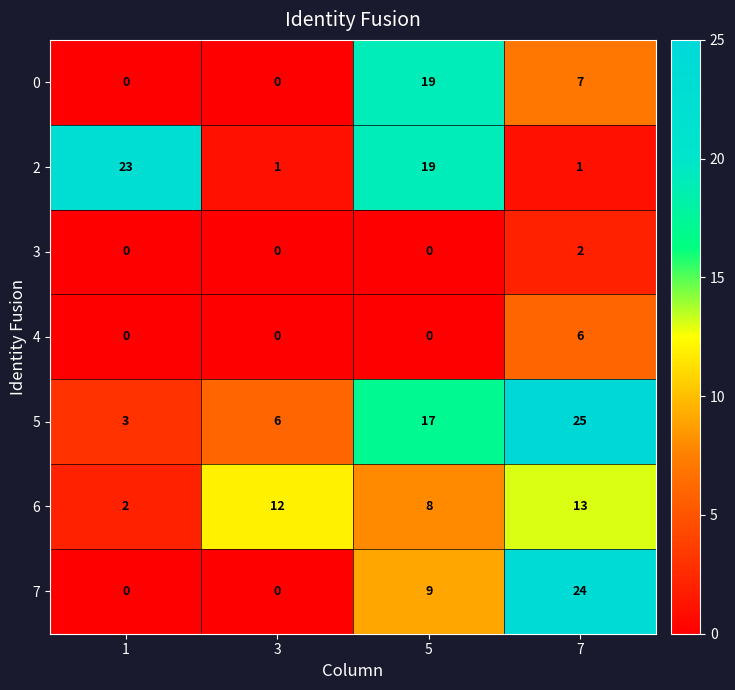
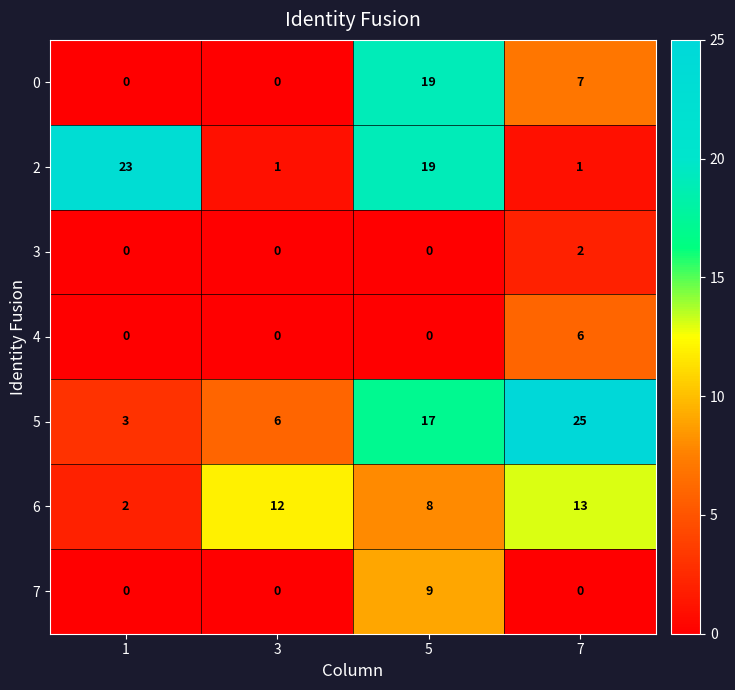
7, 7: 24 -> 0
